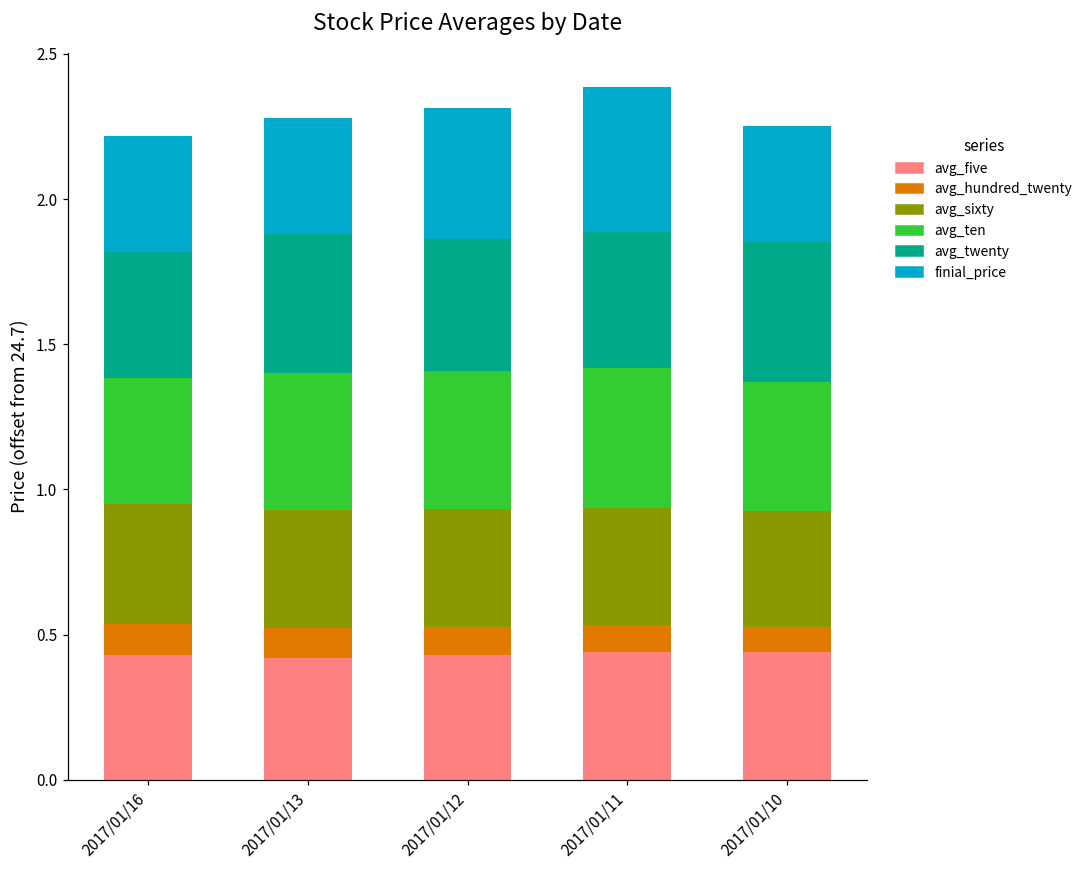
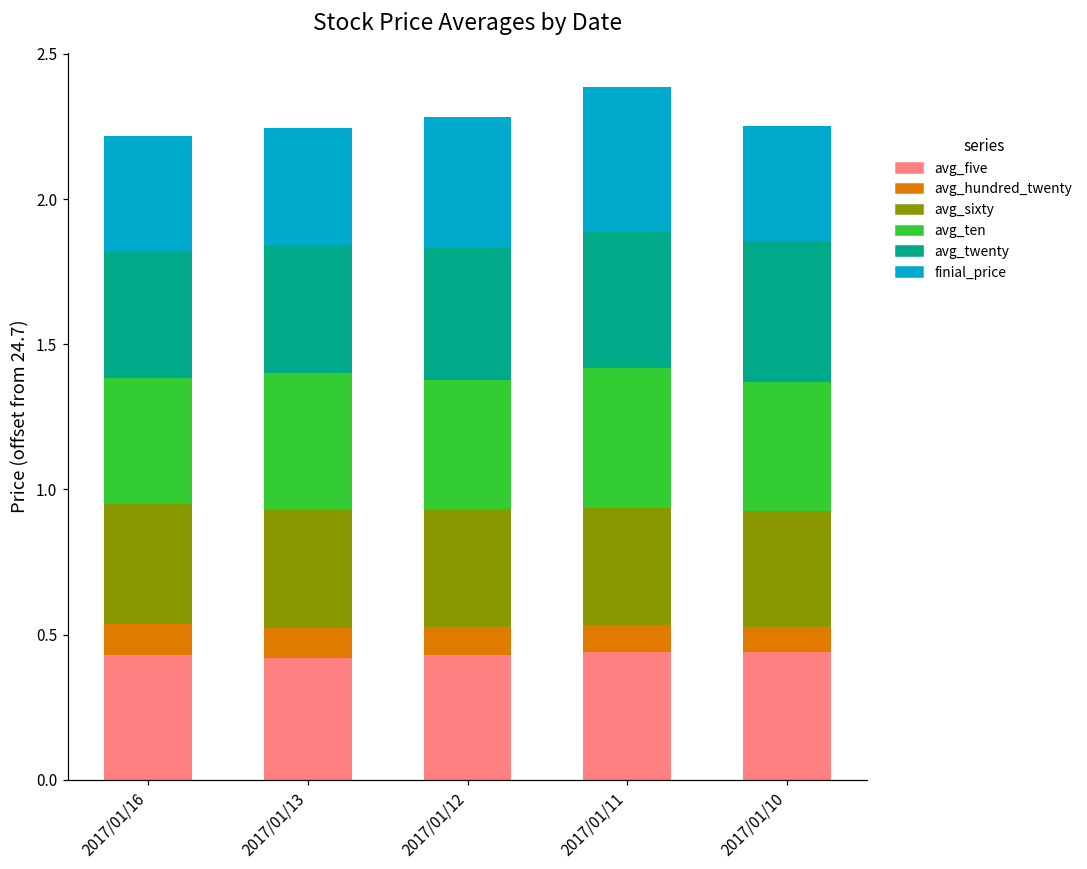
avg_twenty, 2017/01/13: 0.48 -> 0.44
avg_ten, 2017/01/12: 0.48 -> 0.44
